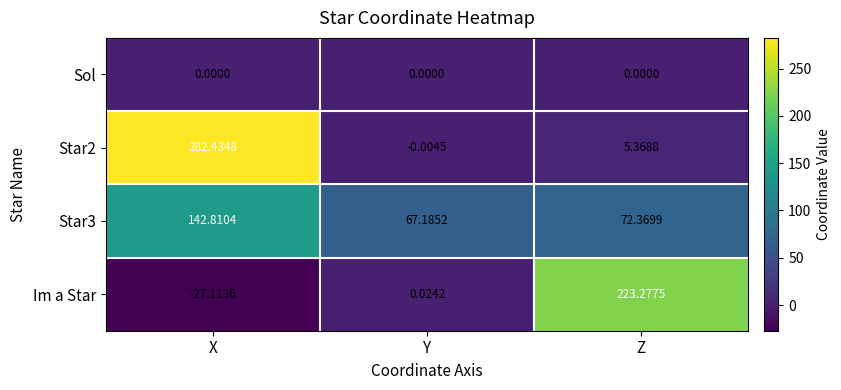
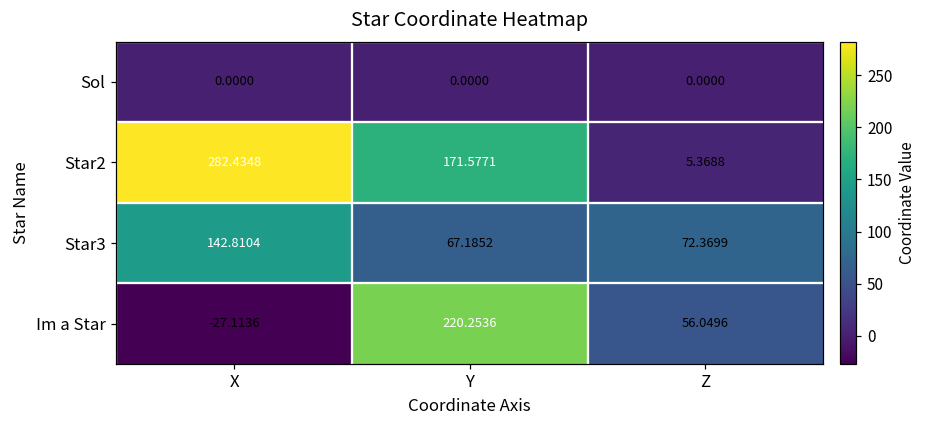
Star2, Y: -0.0045 -> 171.5771
Im a Star, Y: 0.0242 -> 220.2536
Im a Star, Z: 223.2775 -> 56.0496
